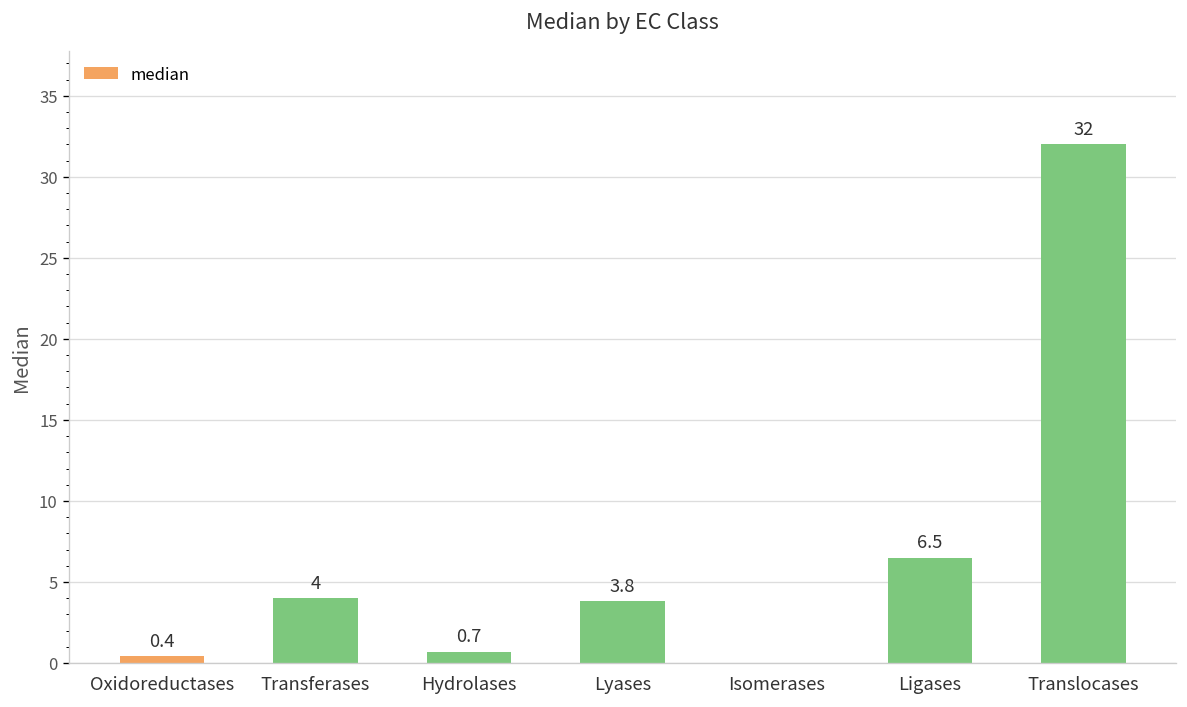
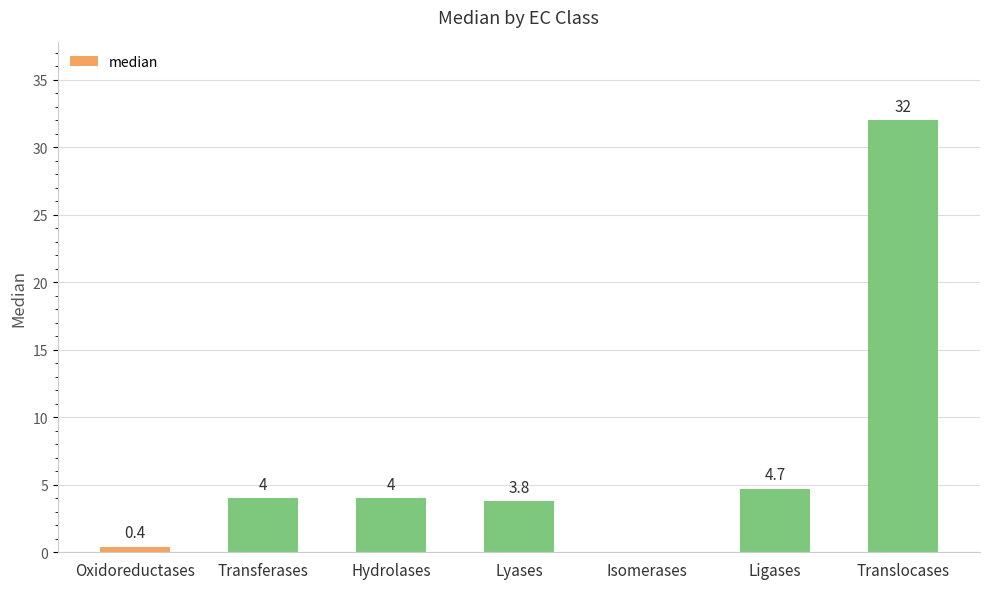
Hydrolases: 0.7 -> 4
Ligases: 6.5 -> 4.7
